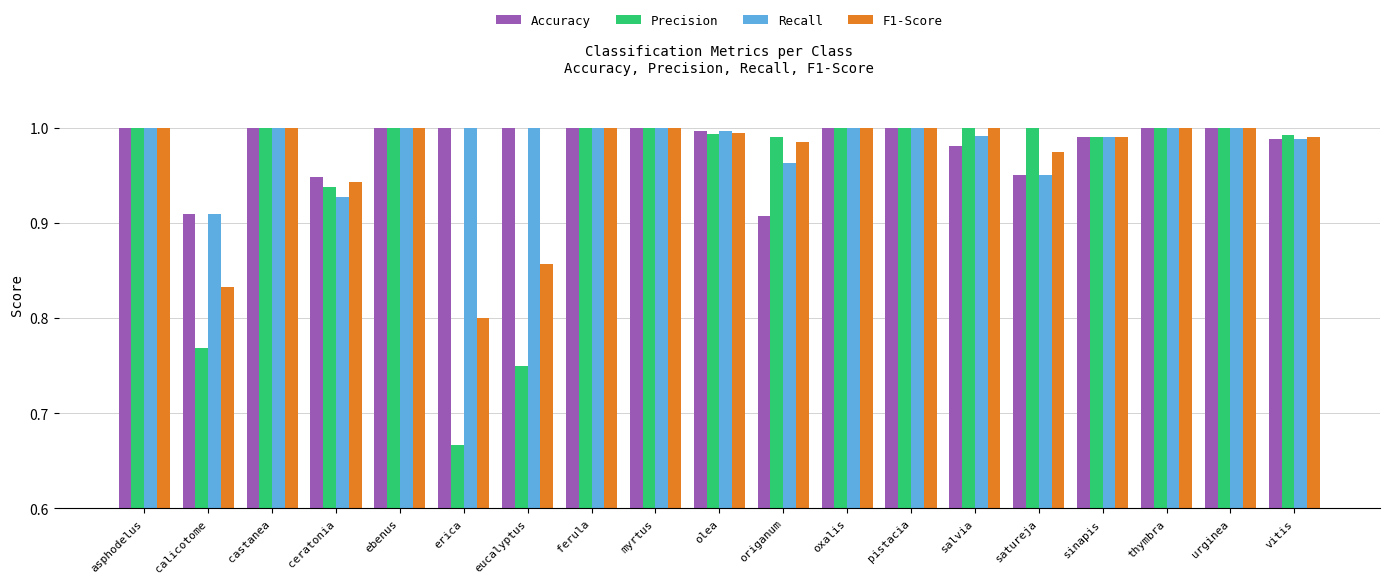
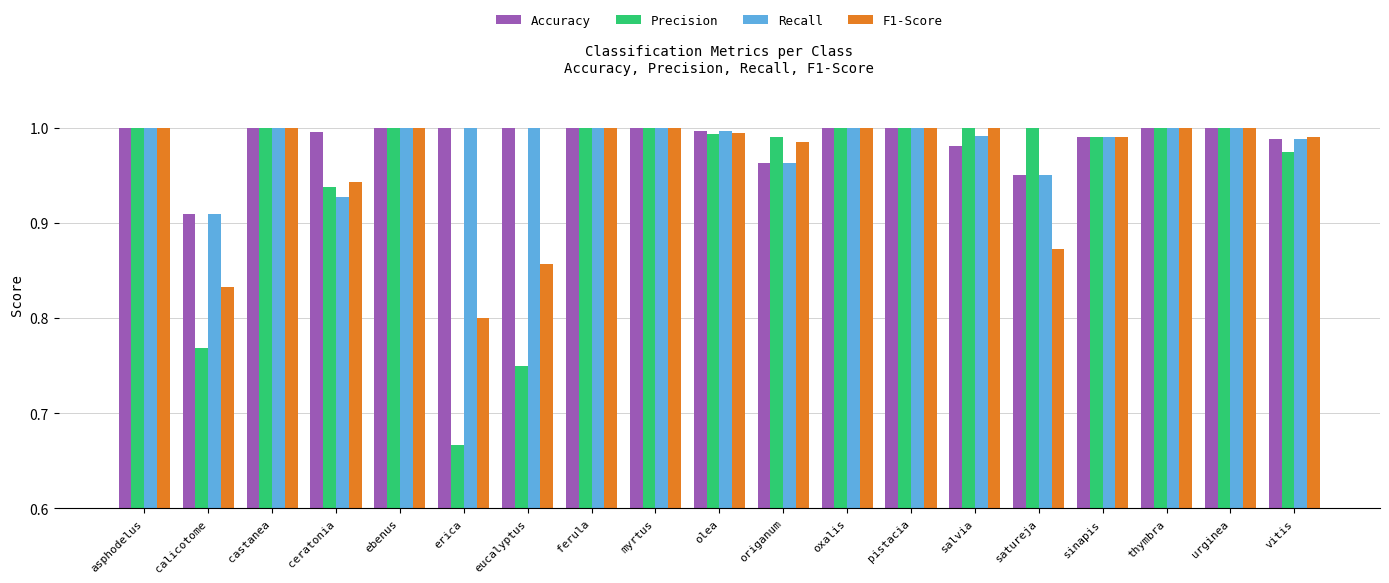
Accuracy, ceratonia: 0.95 -> 1.00
Accuracy, origanum: 0.91 -> 0.96
F1-Score, satureja: 0.97 -> 0.87
Precision, vitis: 0.99 -> 0.97
